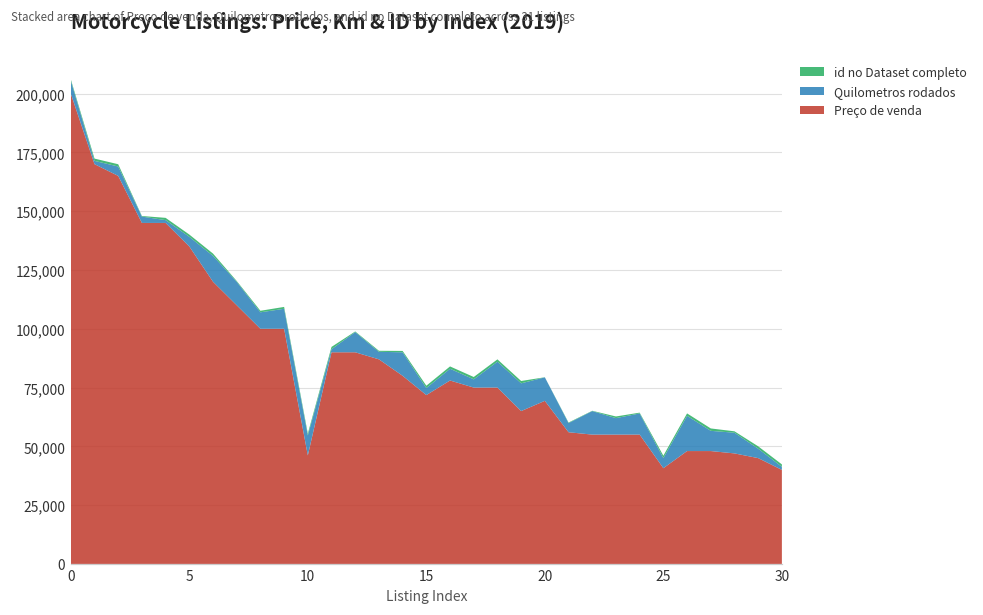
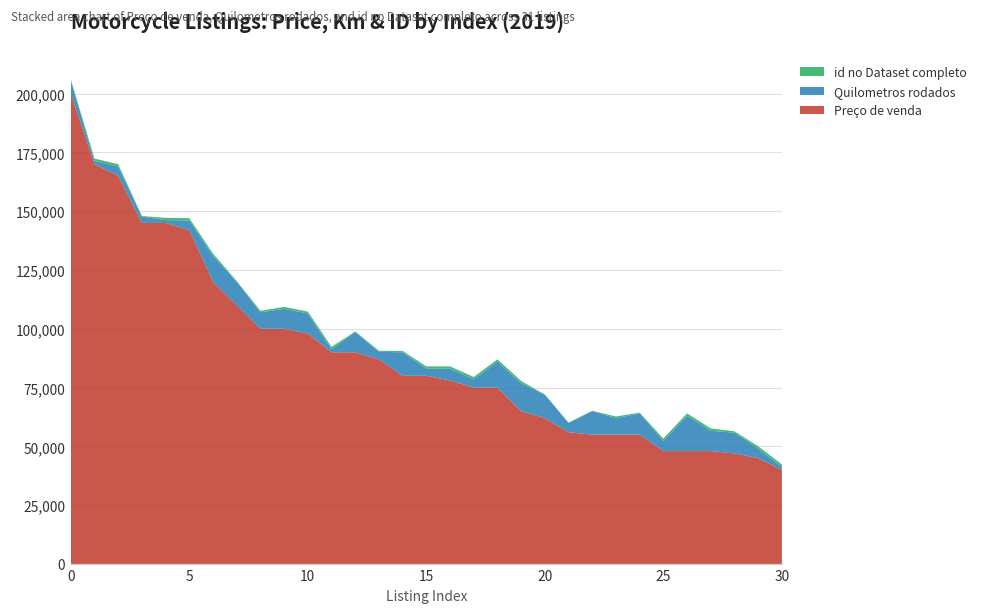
Preço de venda, 5: 135,000 -> 142,000
Preço de venda, 10: 46,000 -> 98,000
Preço de venda, 15: 72,000 -> 80,000
Preço de venda, 20: 69,000 -> 62,000
Preço de venda, 25: 41,000 -> 48,000
